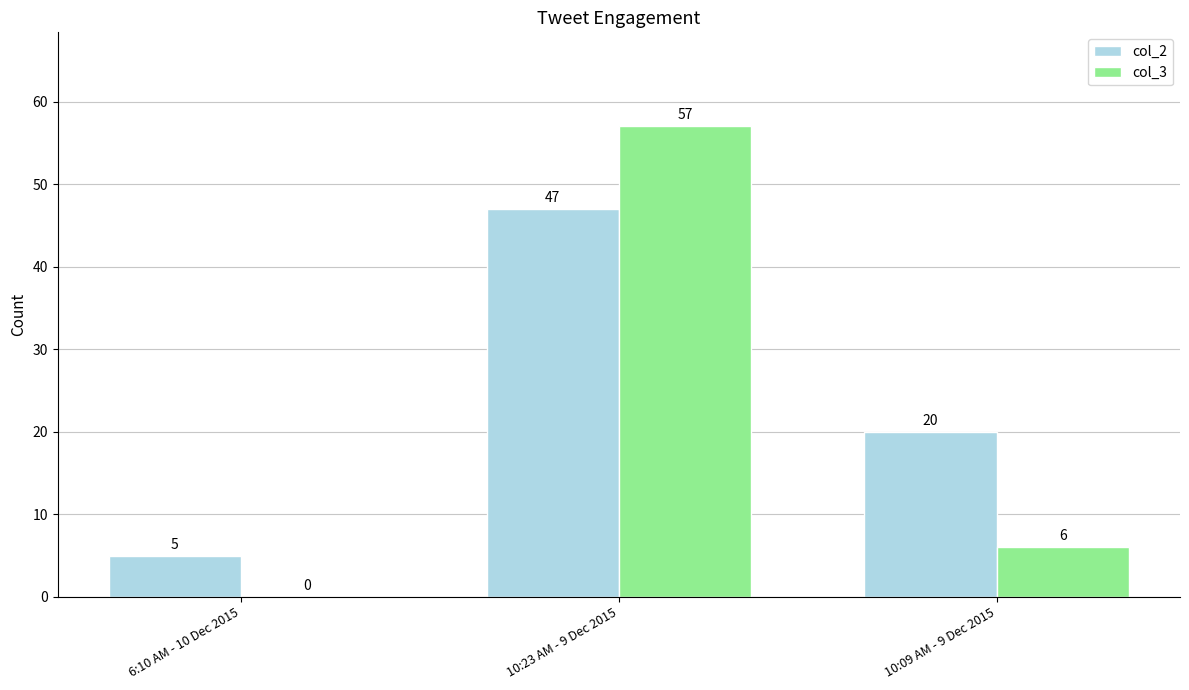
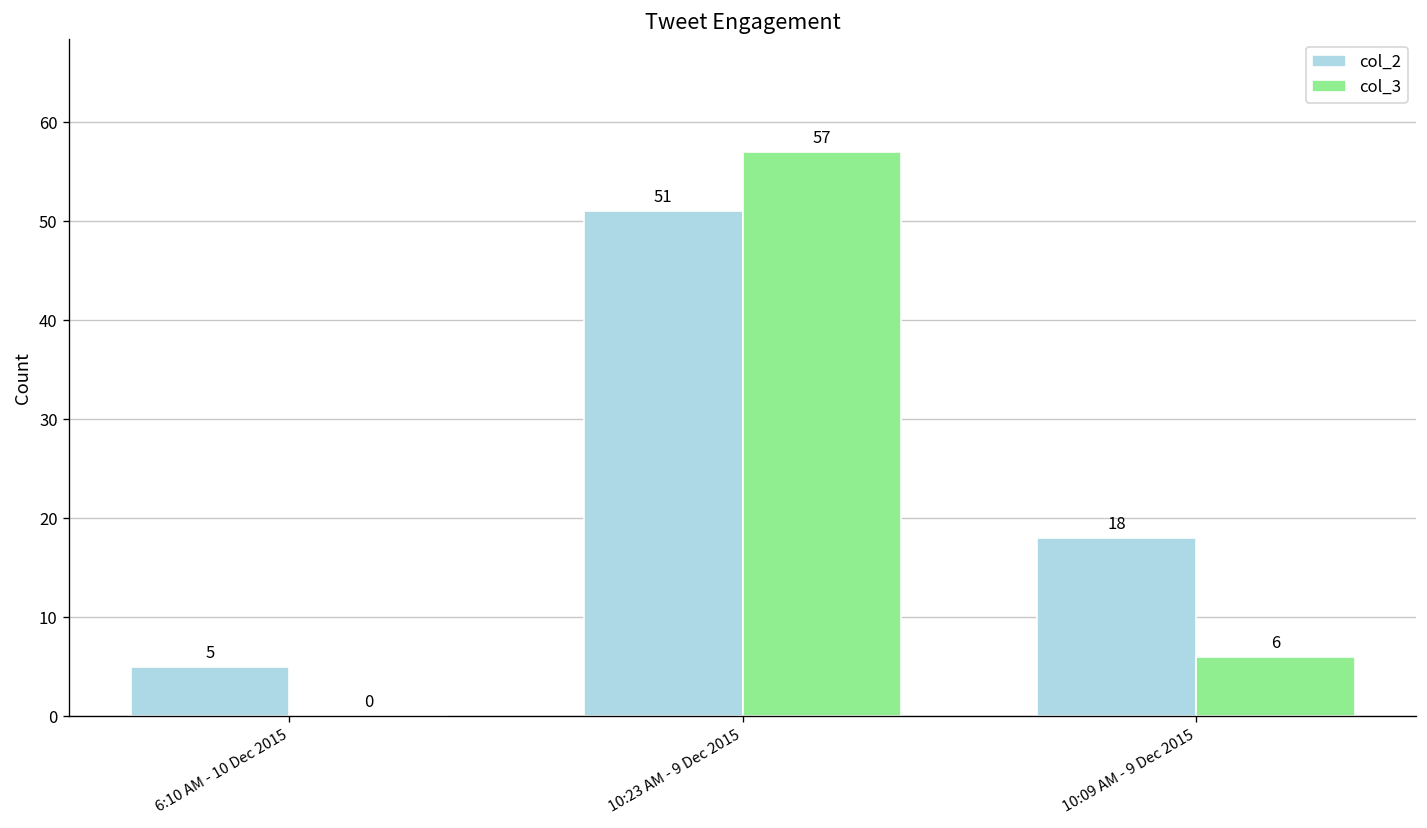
col_2, 10:23 AM - 9 Dec 2015: 47 -> 51
col_2, 10:09 AM - 9 Dec 2015: 20 -> 18
